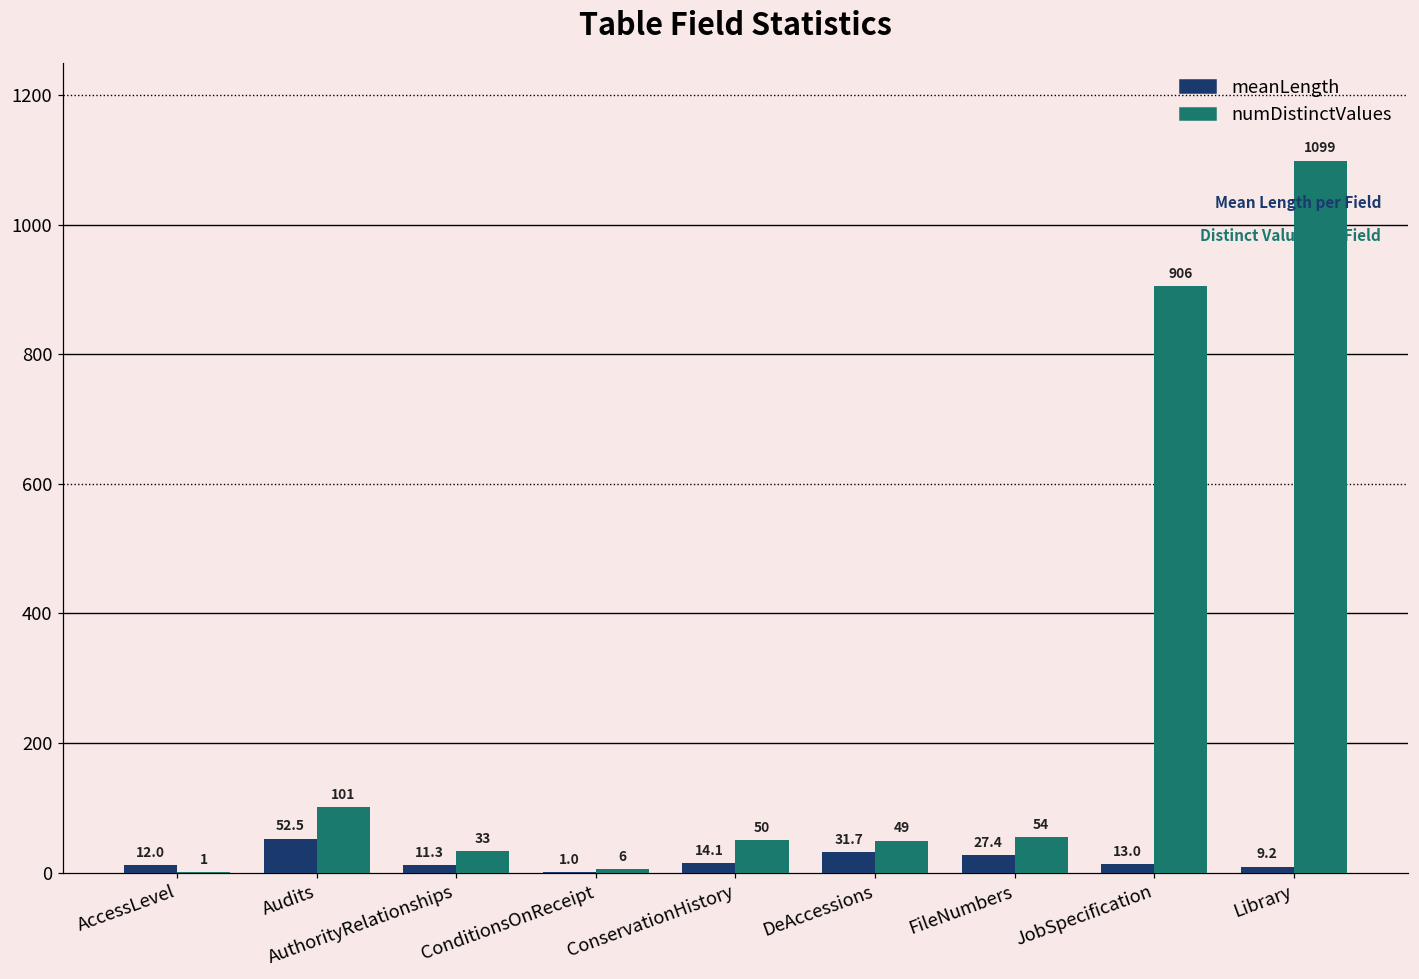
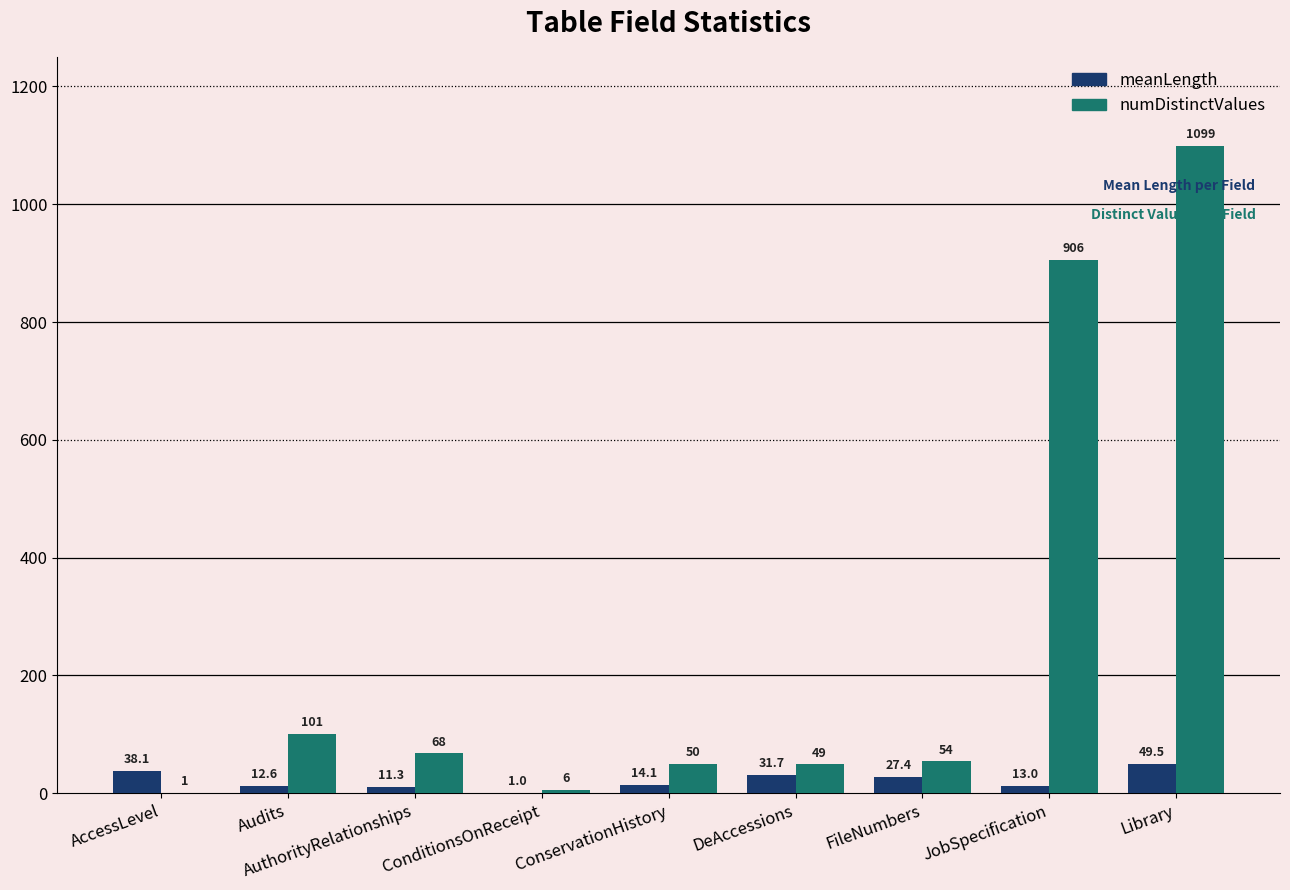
meanLength, AccessLevel: 12.0 -> 38.1
meanLength, Audits: 52.5 -> 12.6
numDistinctValues, AuthorityRelationships: 33 -> 68
meanLength, Library: 9.2 -> 49.5
